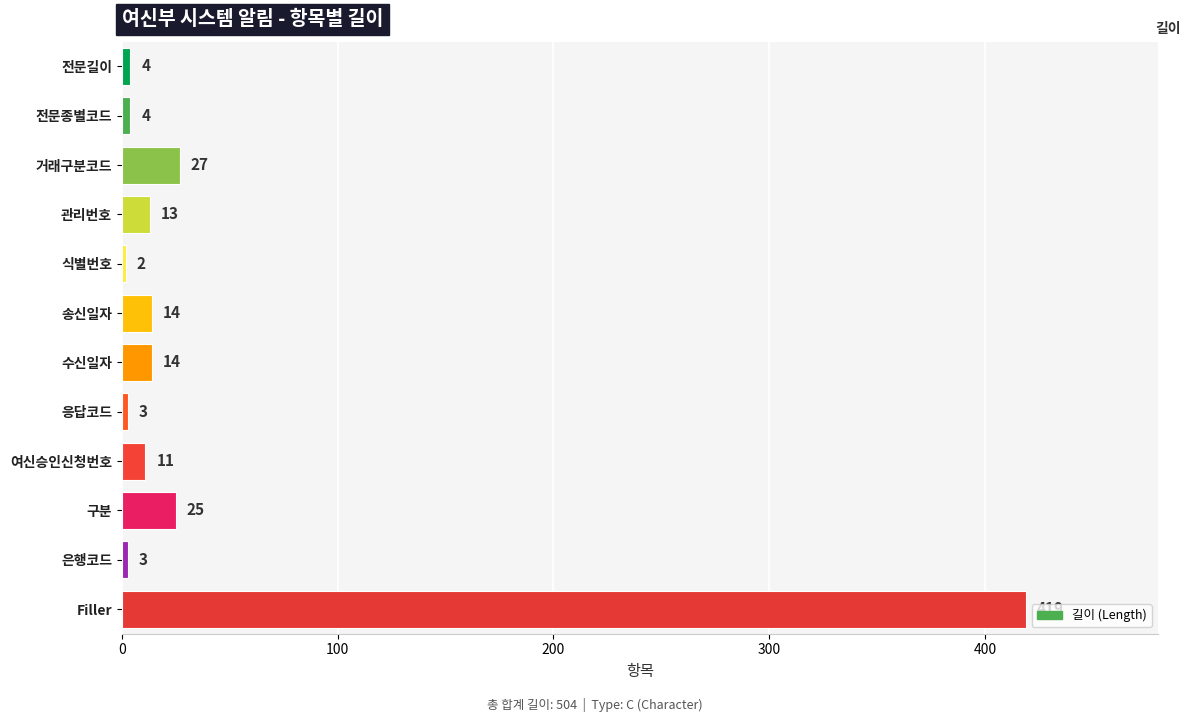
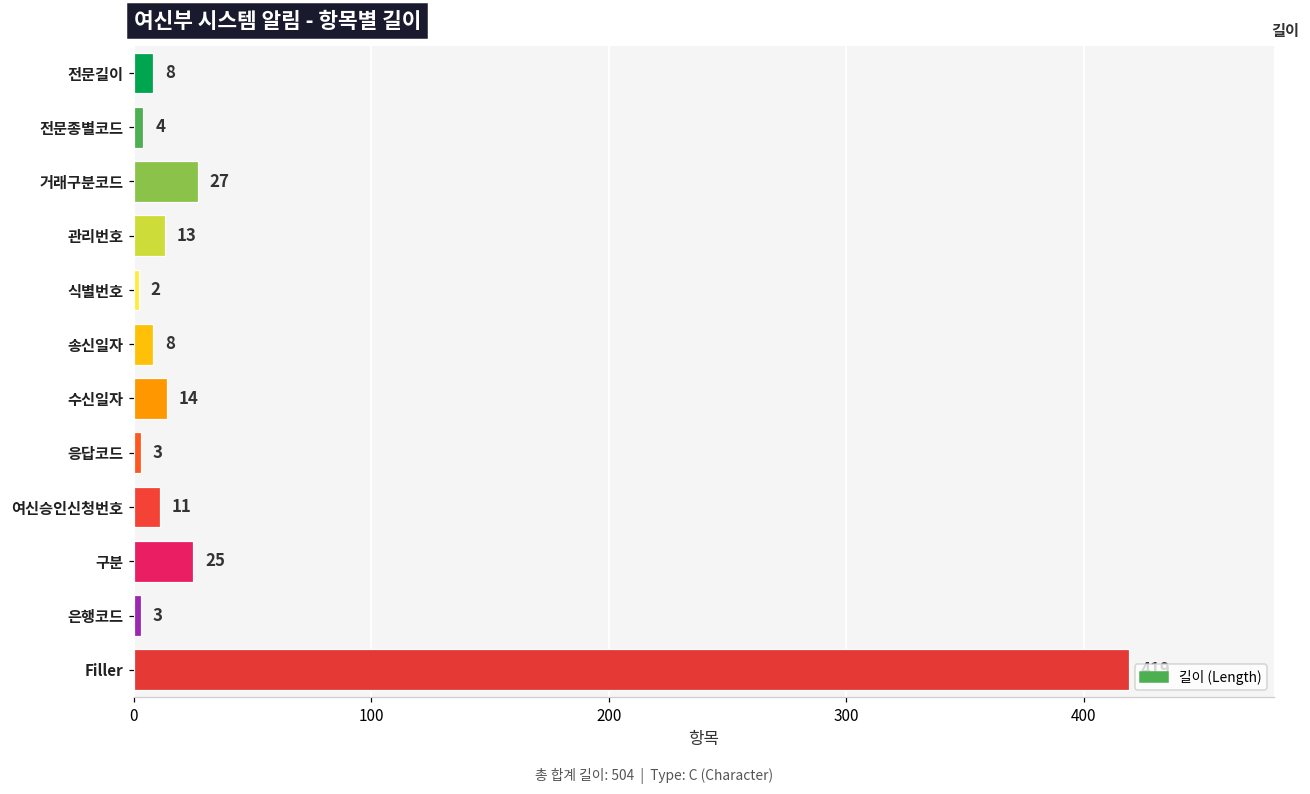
전문길이: 4 -> 8
송신일자: 14 -> 8
